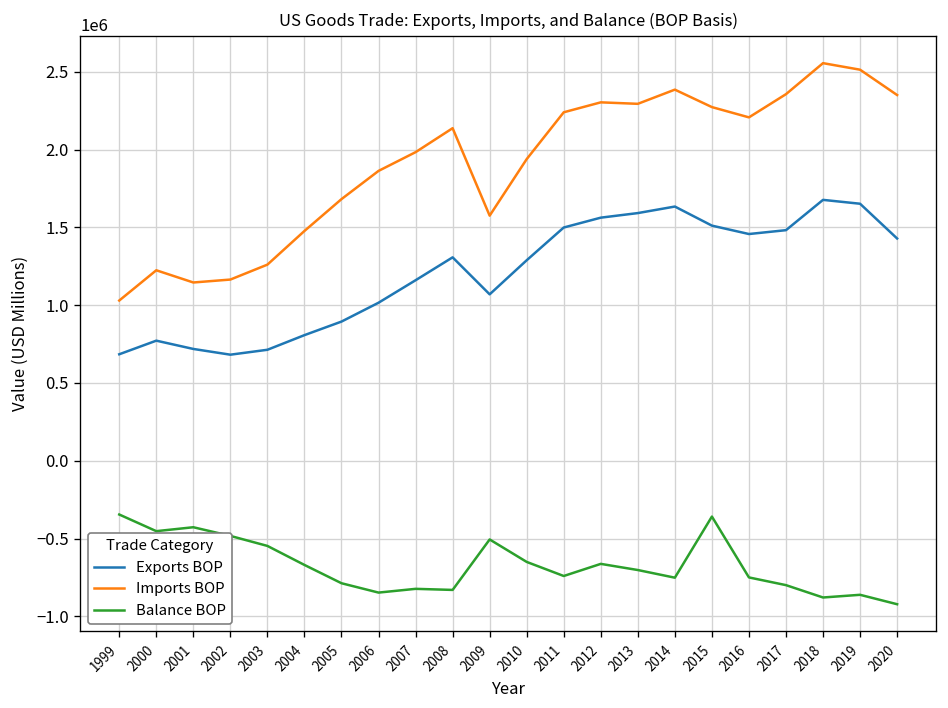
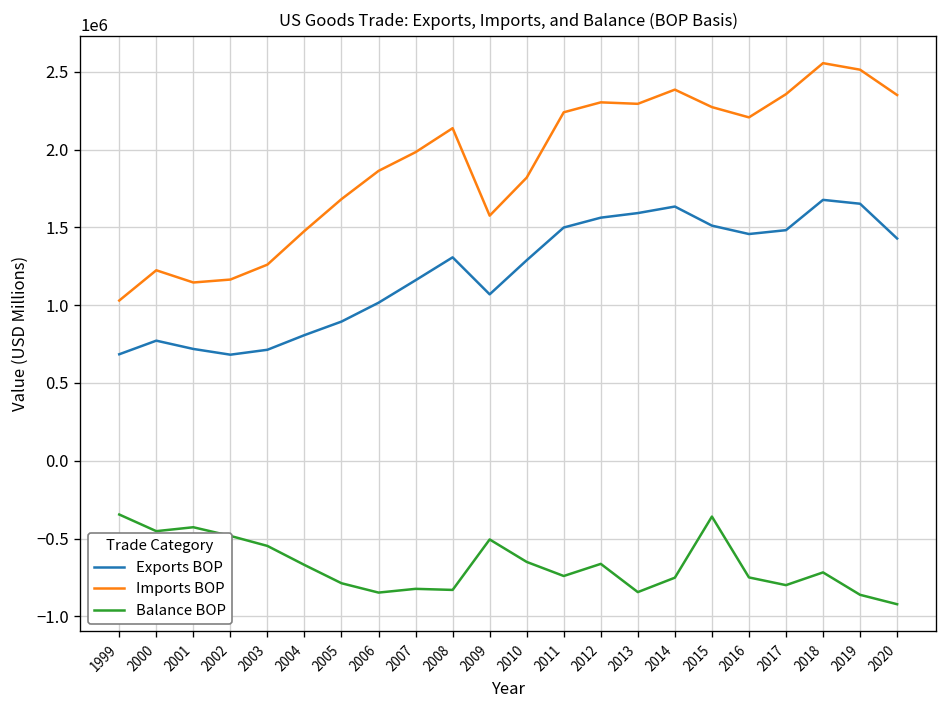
Imports BOP, 2010: 1940000 -> 1820000
Balance BOP, 2013: -700000 -> -840000
Balance BOP, 2018: -880000 -> -720000
